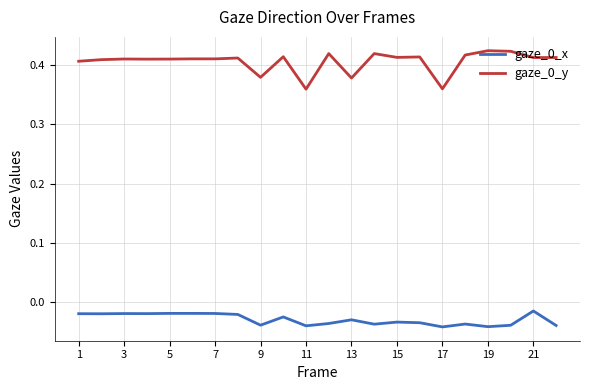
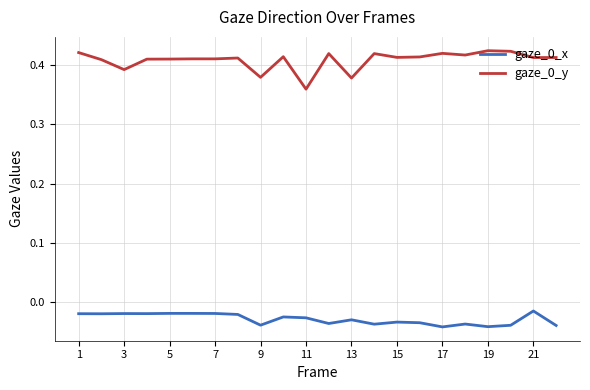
gaze_0_y, 1: 0.41 -> 0.42
gaze_0_y, 3: 0.41 -> 0.39
gaze_0_x, 11: -0.04 -> -0.03
gaze_0_y, 17: 0.36 -> 0.42
